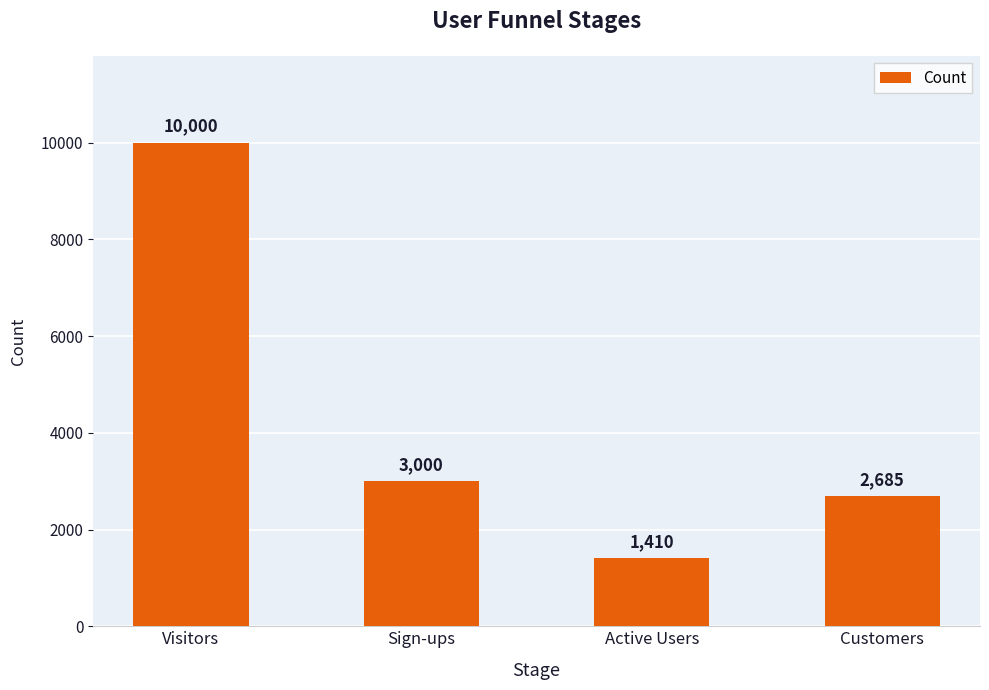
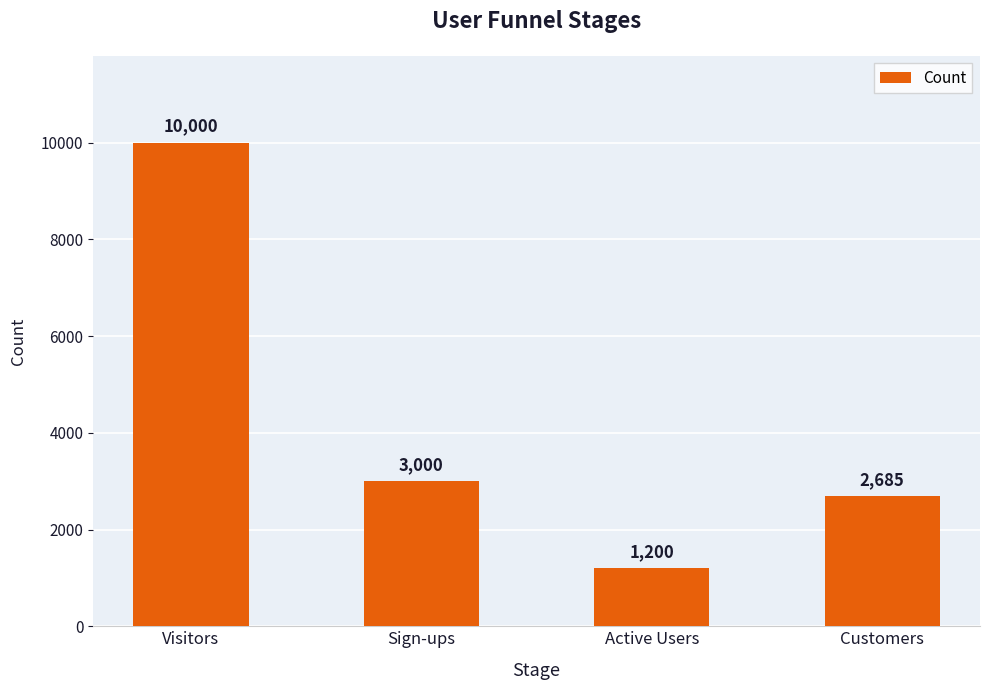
Active Users: 1,410 -> 1,200
